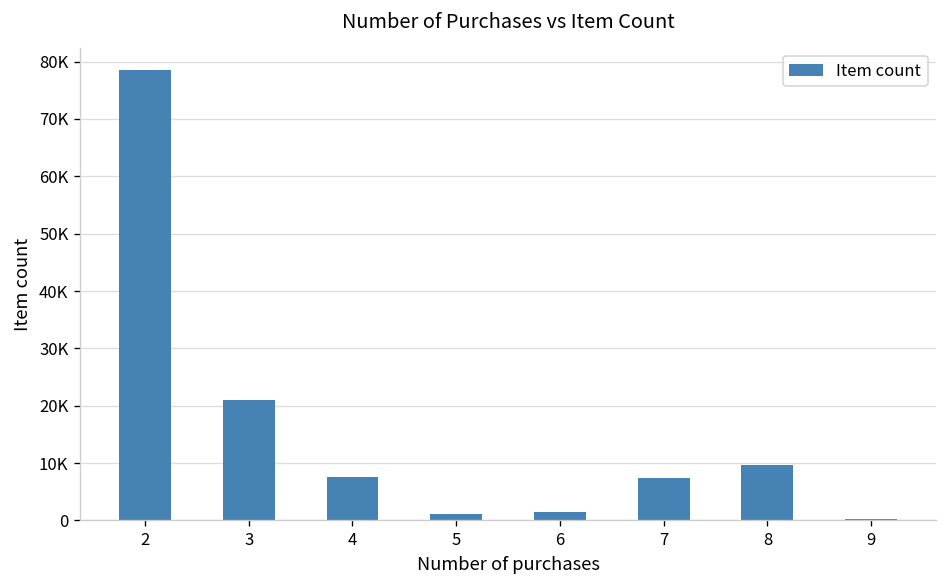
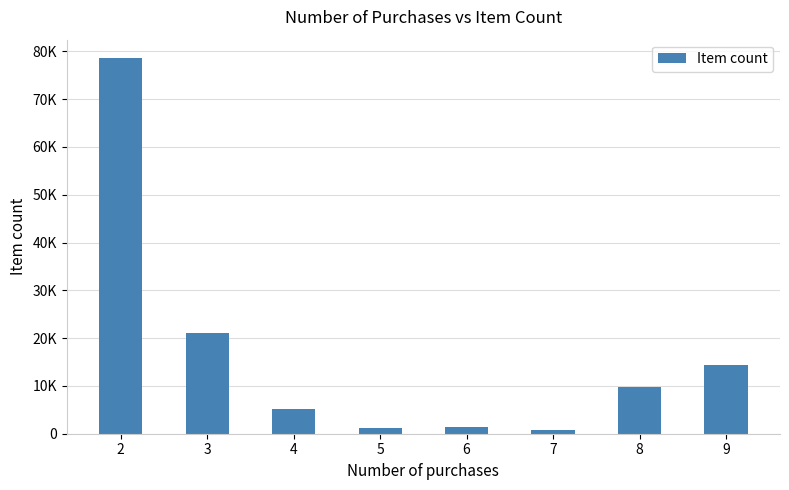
4: 8000 -> 5000
7: 7000 -> 1000
9: 0 -> 14000
